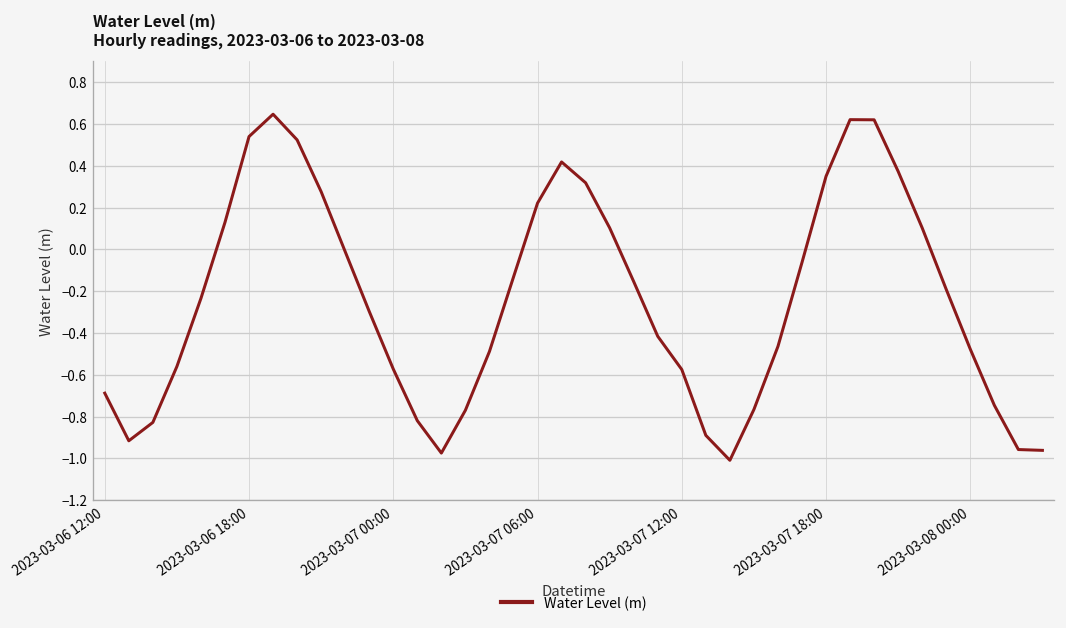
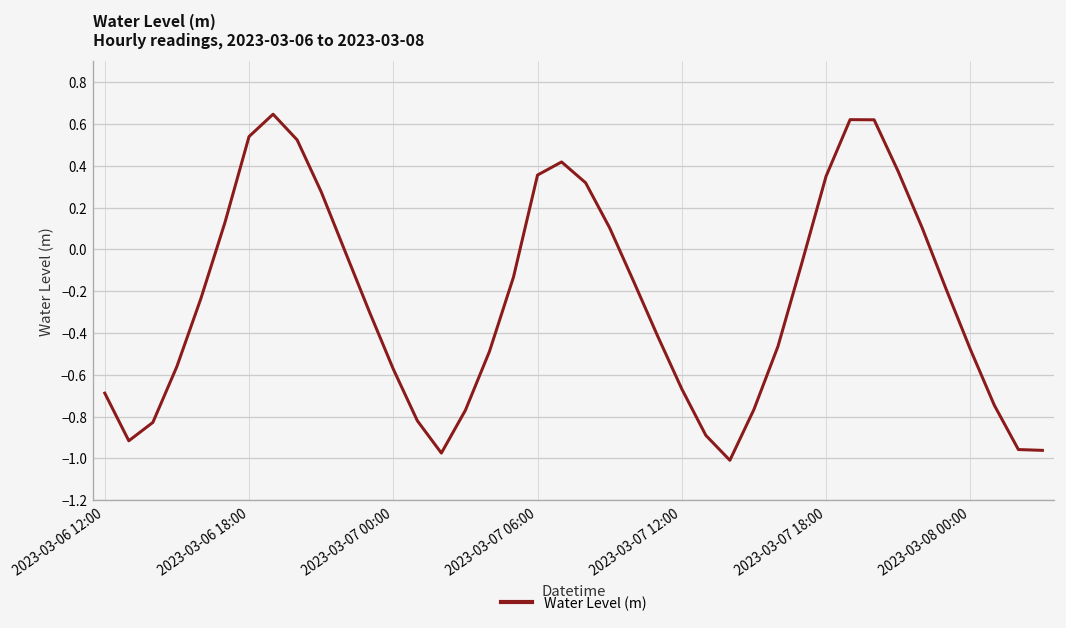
2023-03-07 06:00: 0.22 -> 0.36
2023-03-07 12:00: -0.57 -> -0.67
